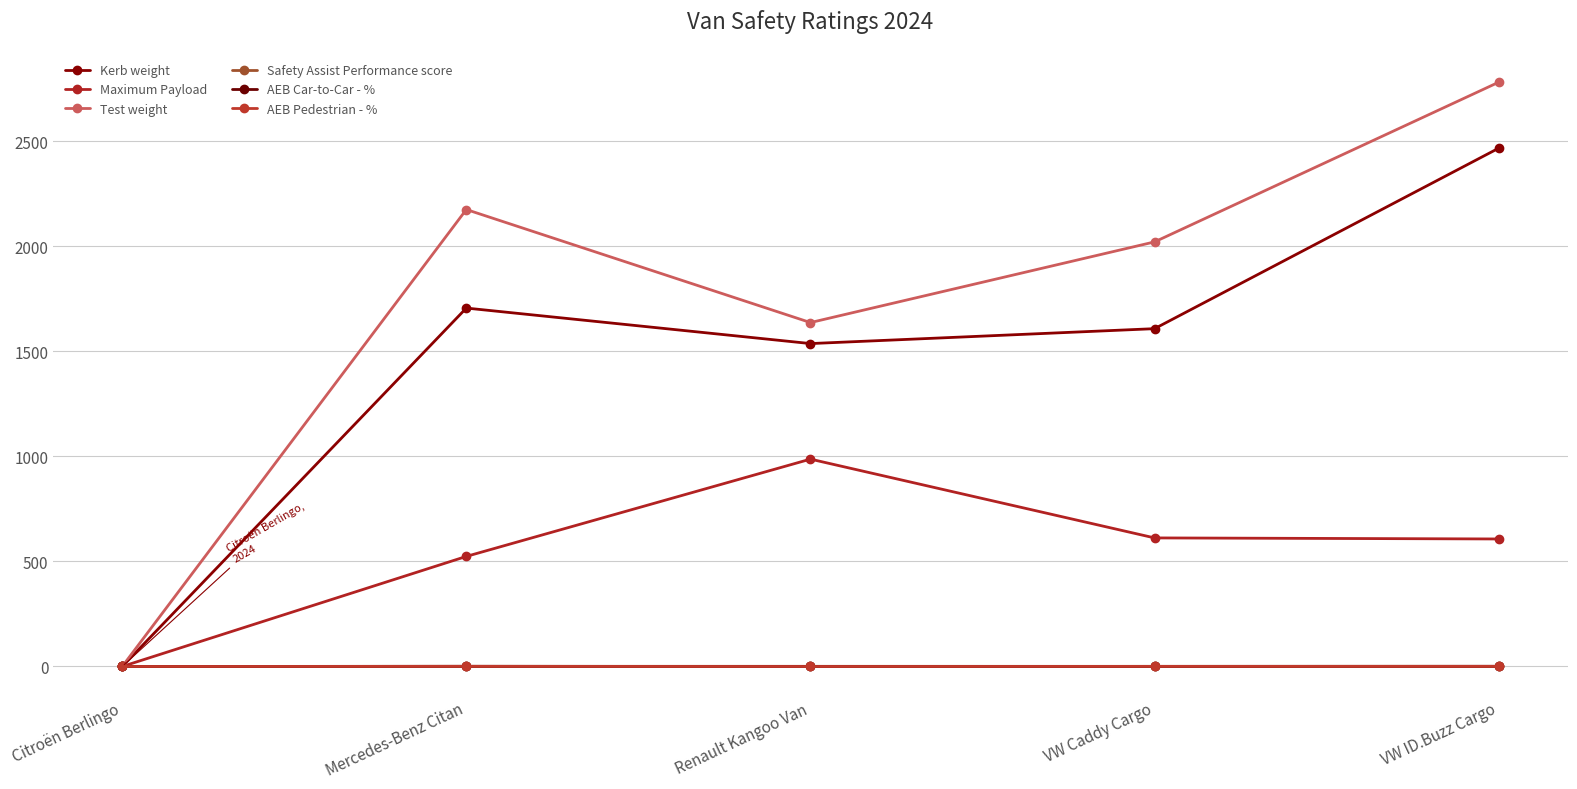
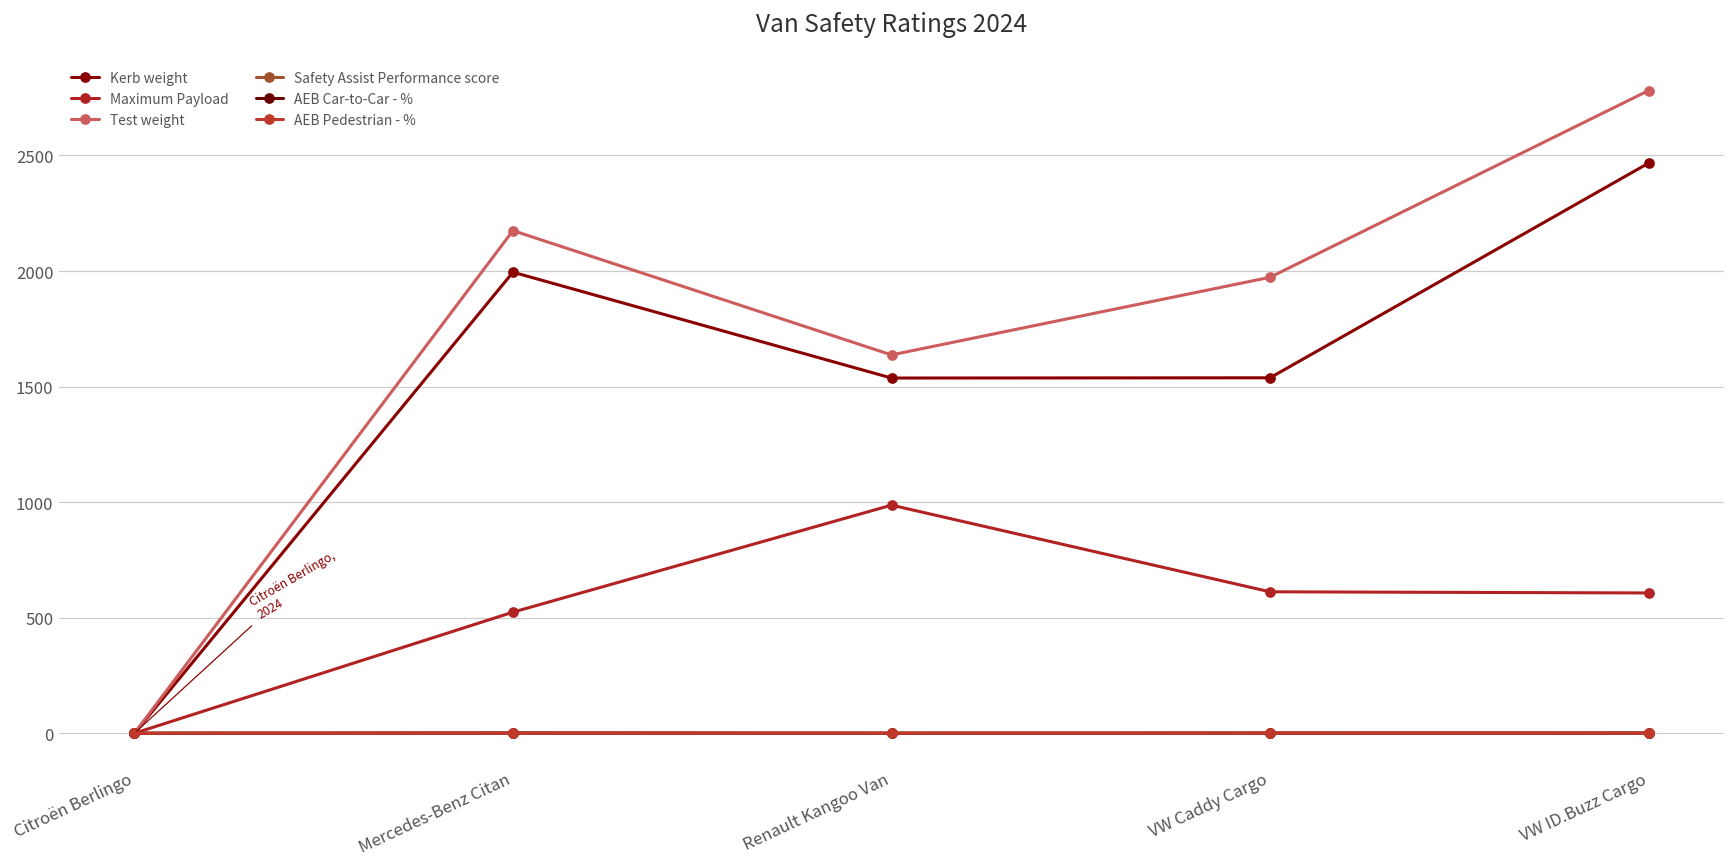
Kerb weight, Mercedes-Benz Citan: 1710 -> 2000
Kerb weight, VW Caddy Cargo: 1610 -> 1540
Test weight, VW Caddy Cargo: 2020 -> 1970
